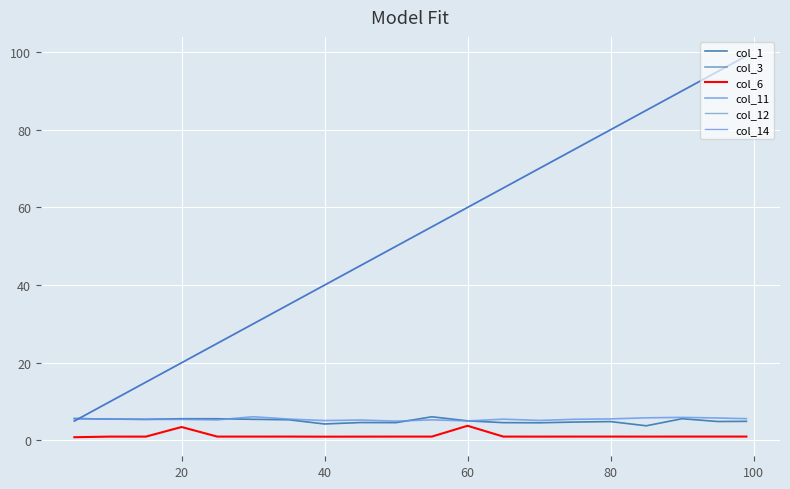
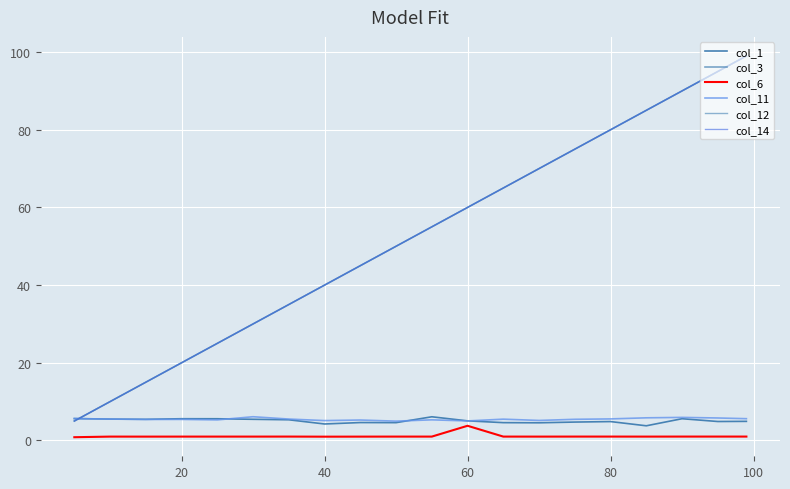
col_6, 20: 3 -> 1
